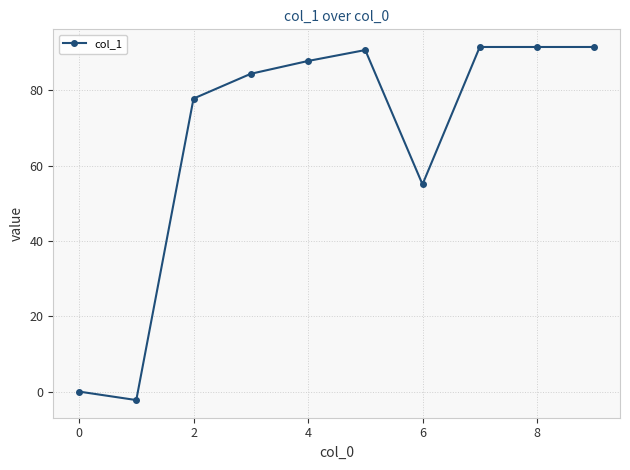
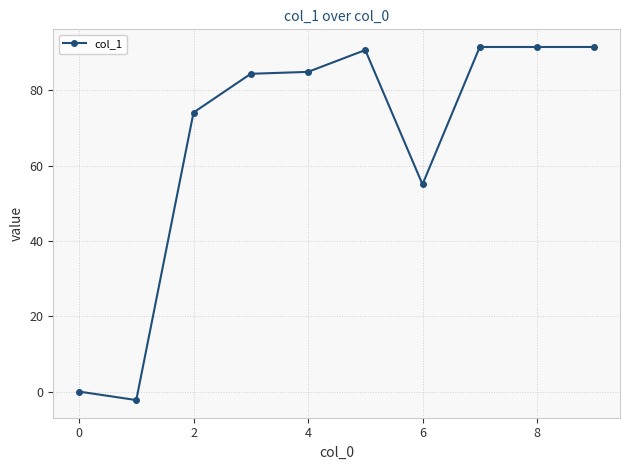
2: 78 -> 74
4: 88 -> 85
